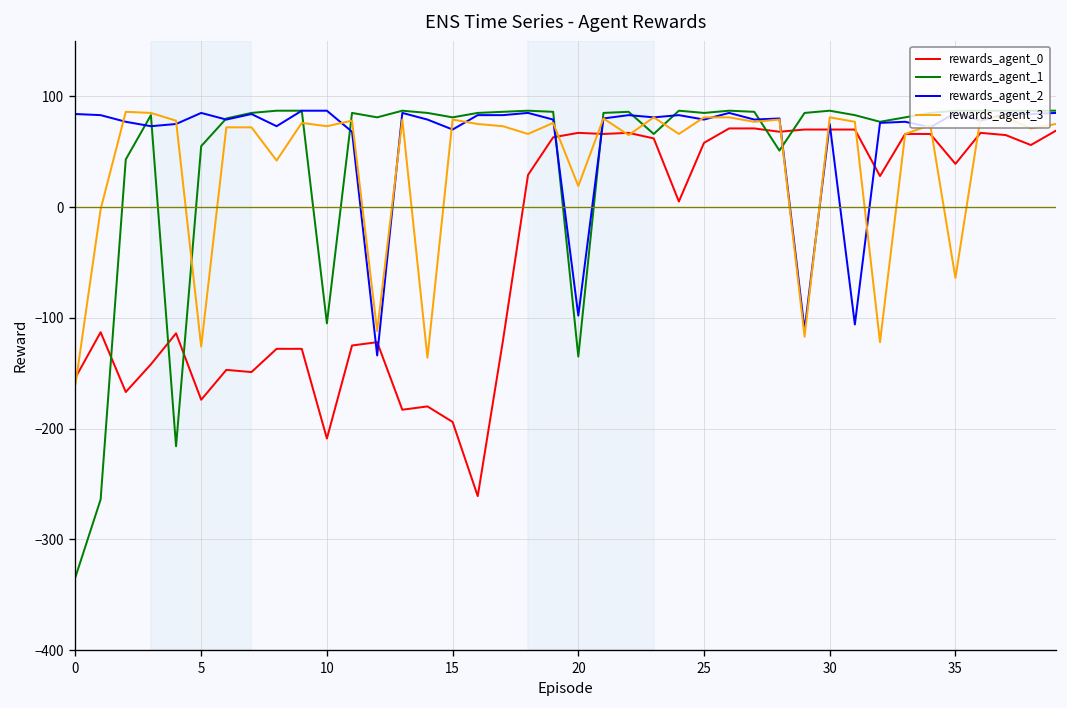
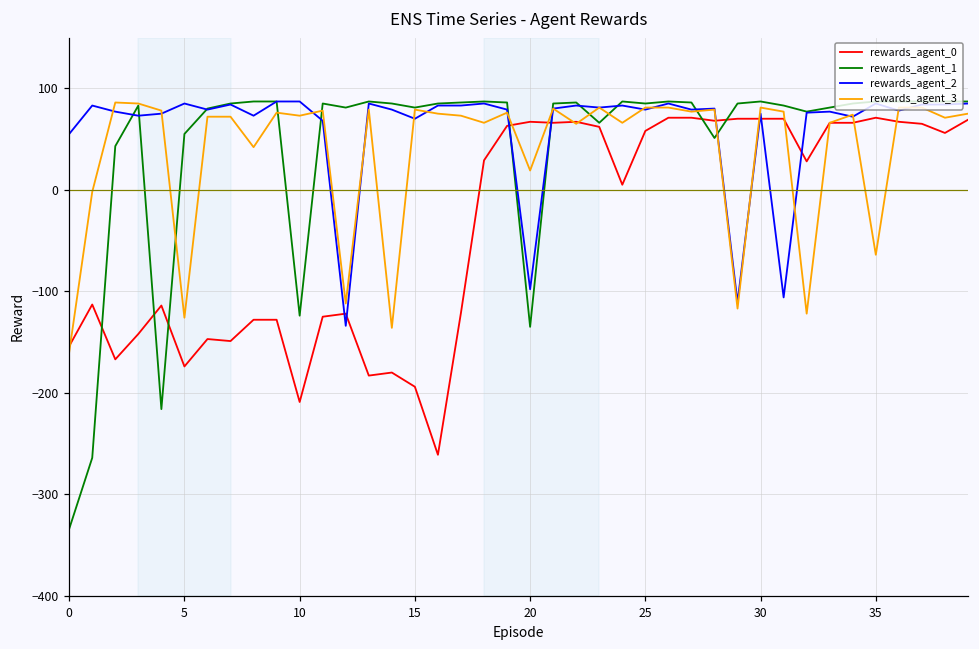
rewards_agent_2, 0: 80 -> 60
rewards_agent_1, 10: -110 -> -120
rewards_agent_0, 35: 40 -> 70
